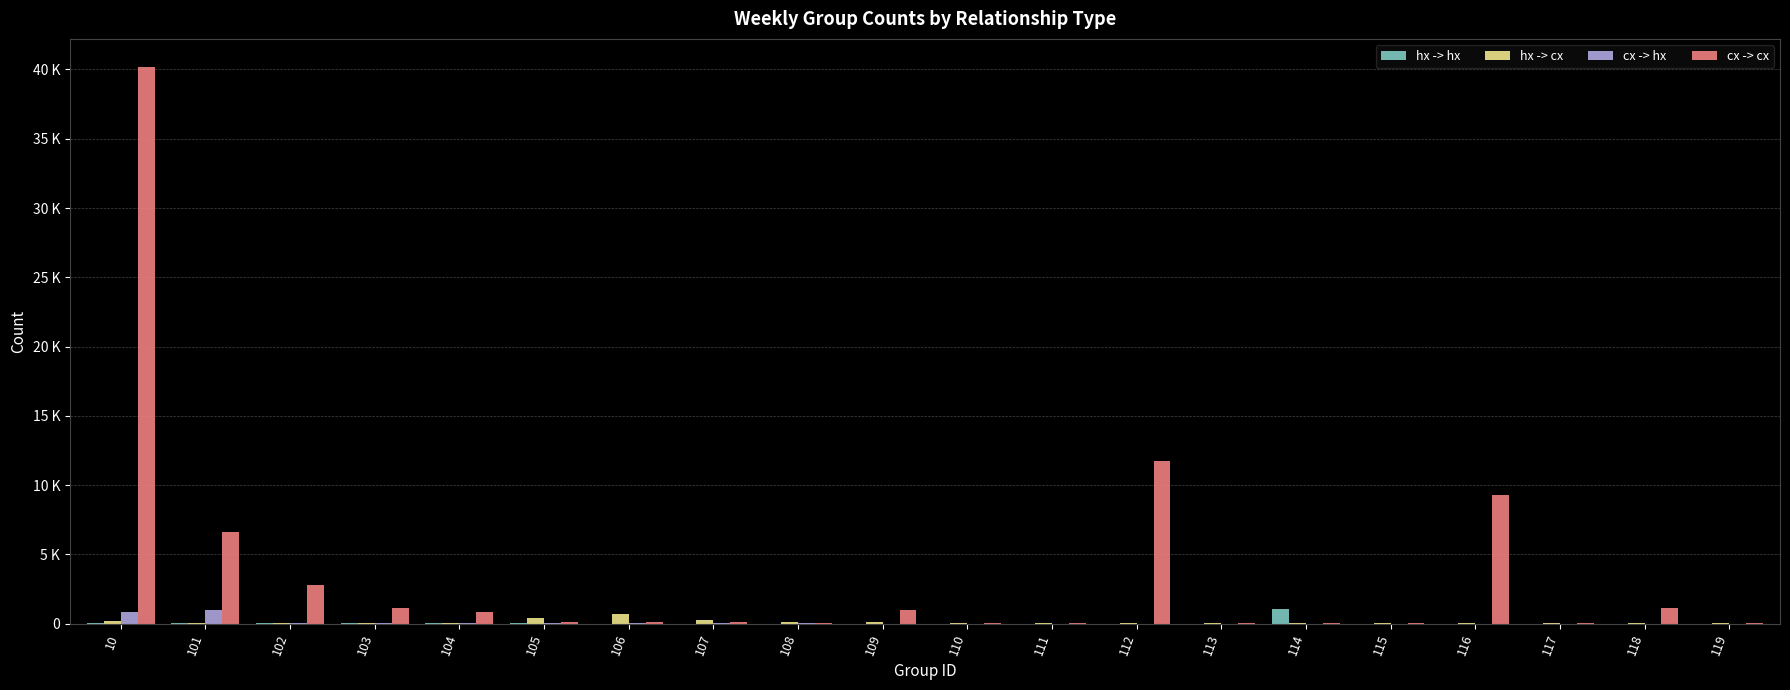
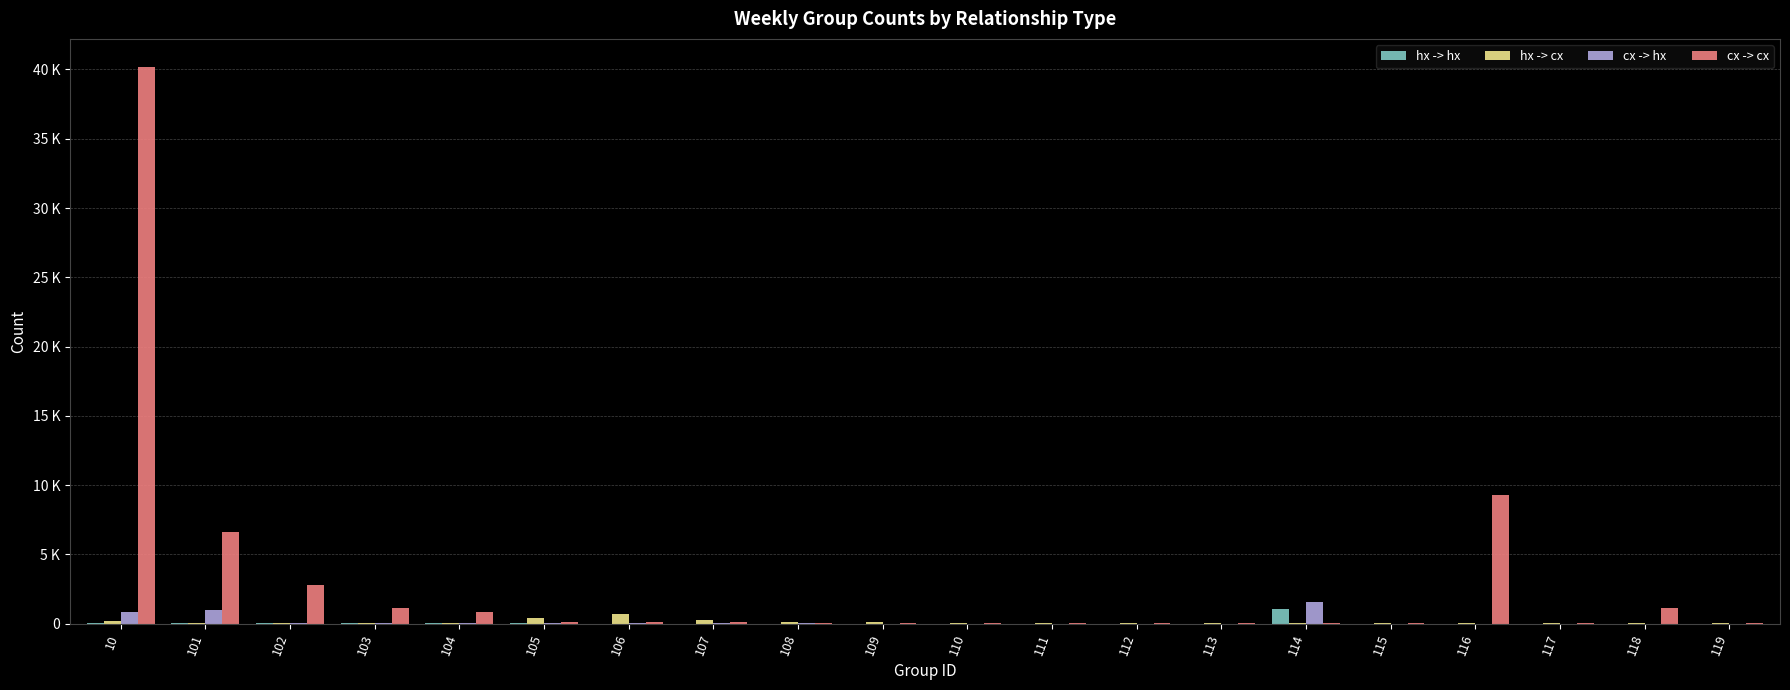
cx -> cx, 109: 900 -> 100
cx -> cx, 112: 11700 -> 0
cx -> hx, 114: 0 -> 1600
